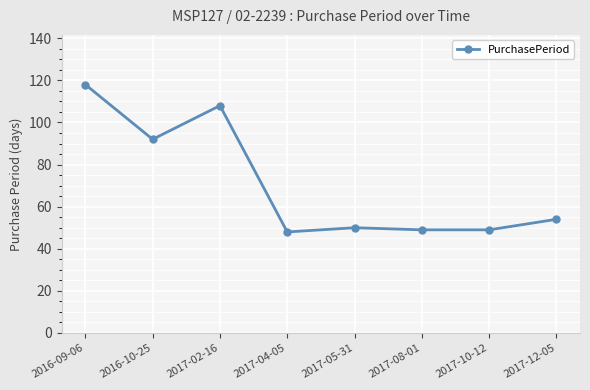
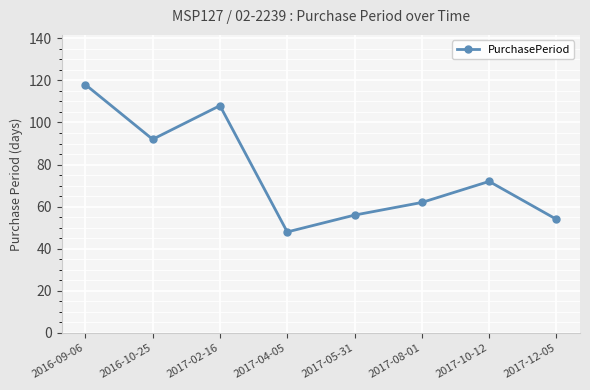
2017-05-31: 50 -> 56
2017-08-01: 49 -> 62
2017-10-12: 49 -> 72
